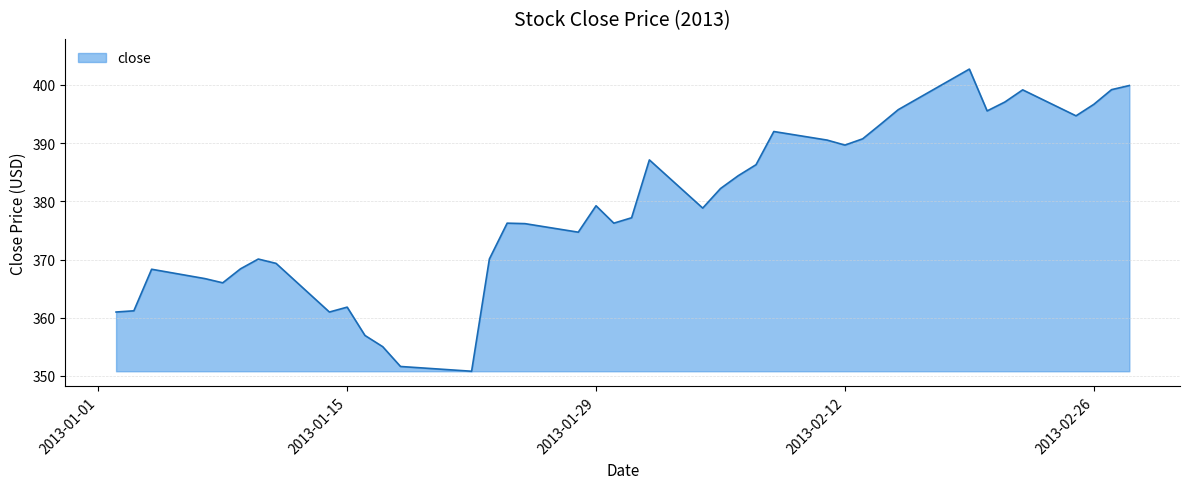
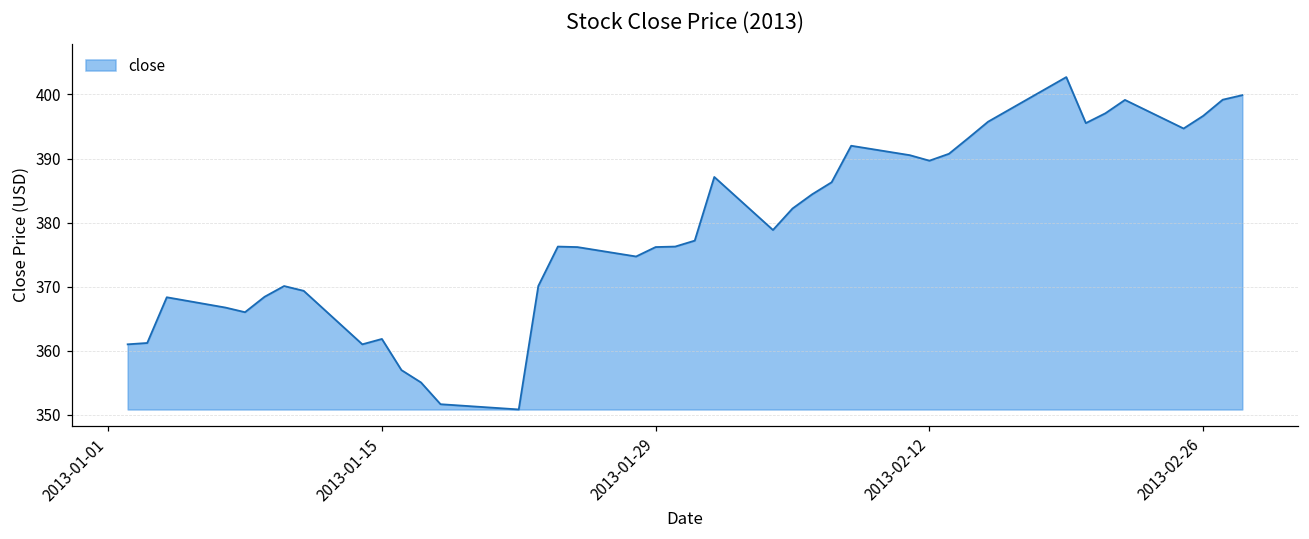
2013-01-29: 379 -> 376
